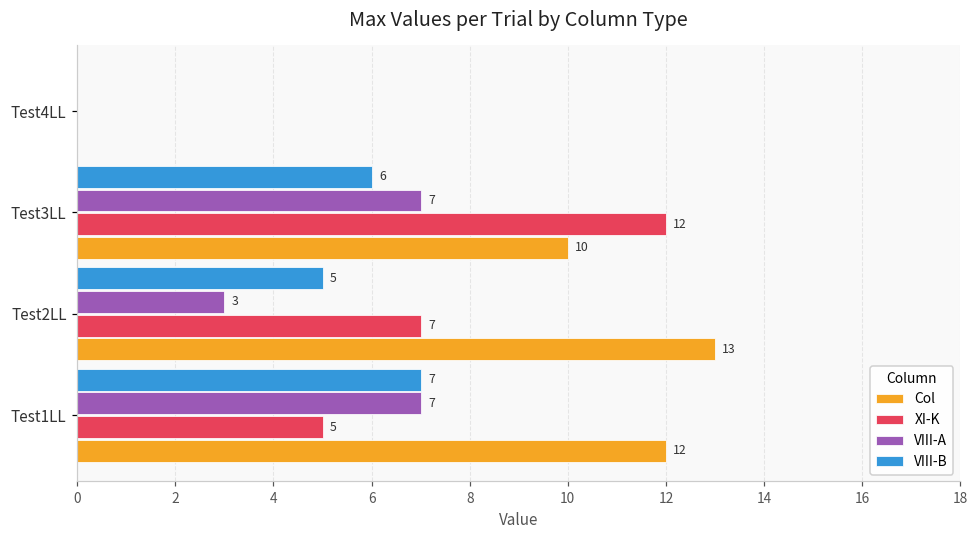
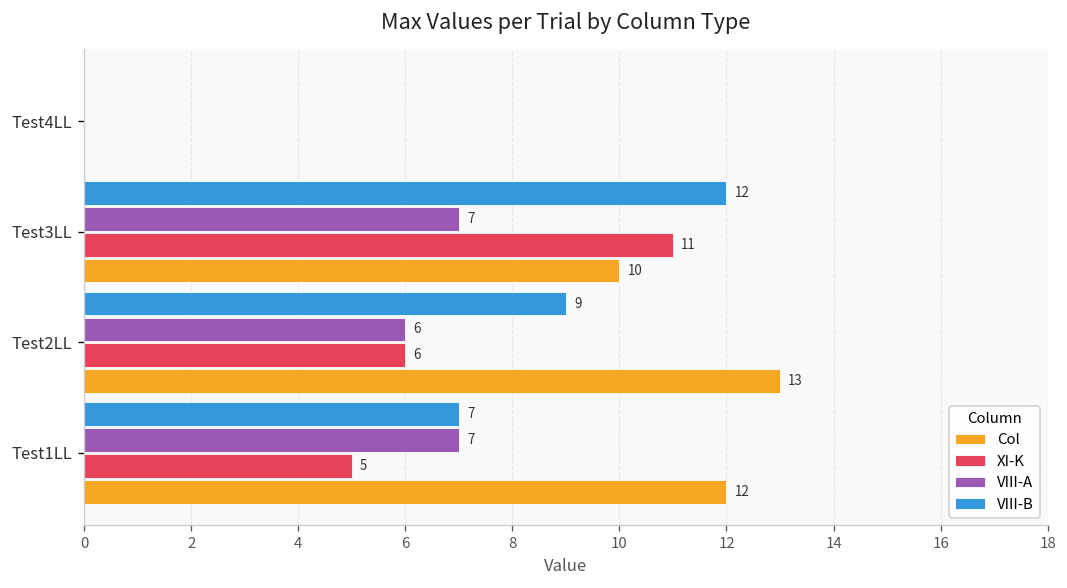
VIII-B, Test3LL: 6 -> 12
XI-K, Test3LL: 12 -> 11
VIII-B, Test2LL: 5 -> 9
VIII-A, Test2LL: 3 -> 6
XI-K, Test2LL: 7 -> 6
